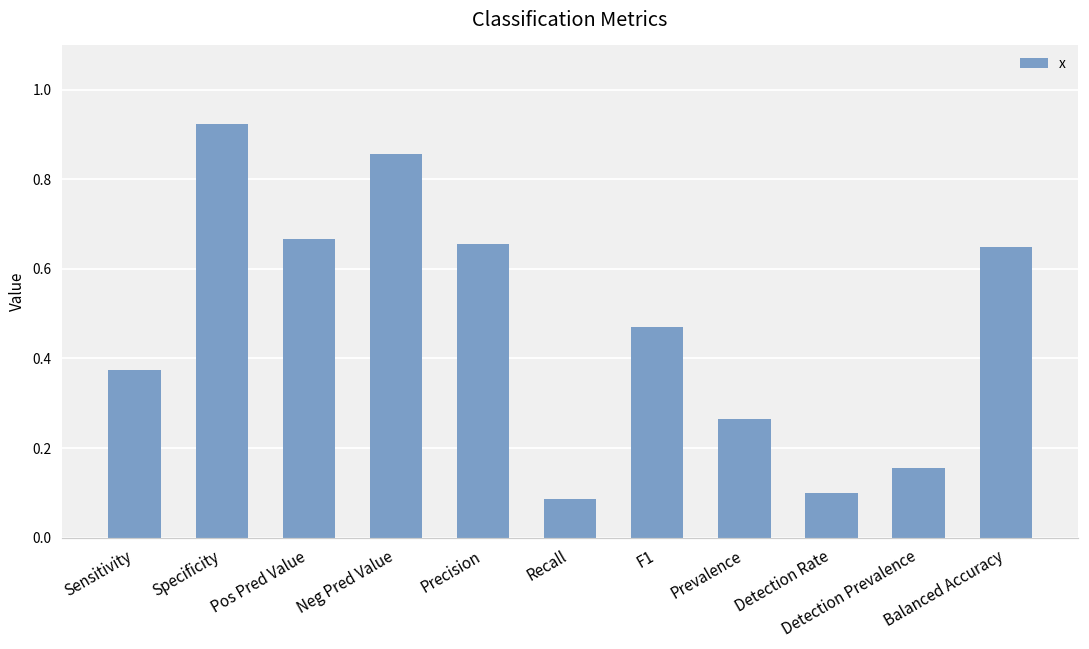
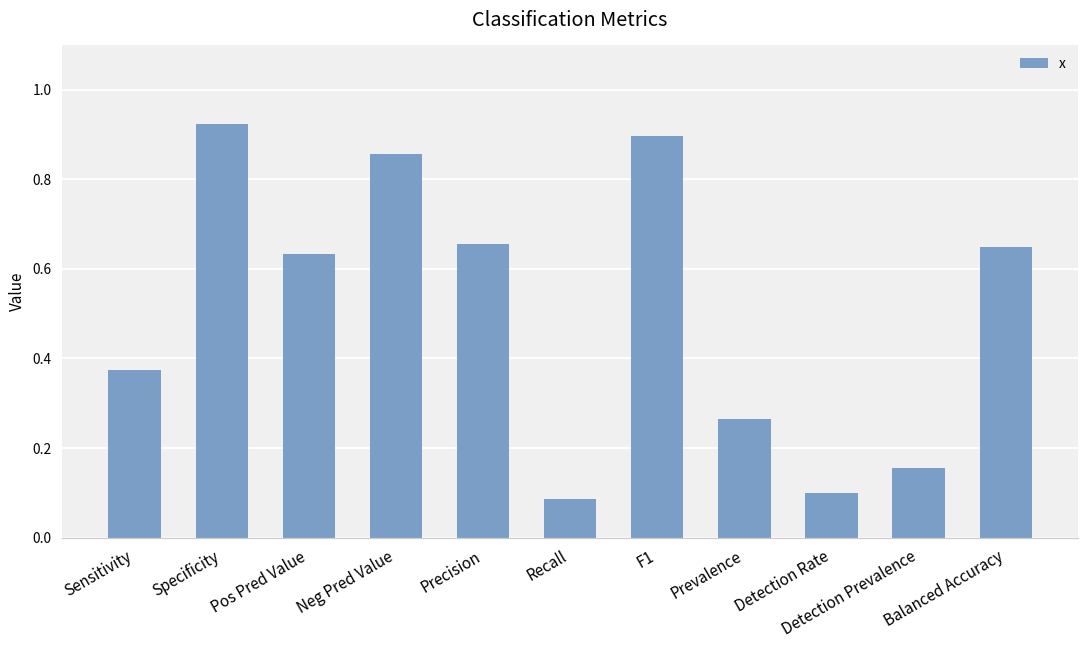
Pos Pred Value: 0.67 -> 0.63
F1: 0.47 -> 0.90
